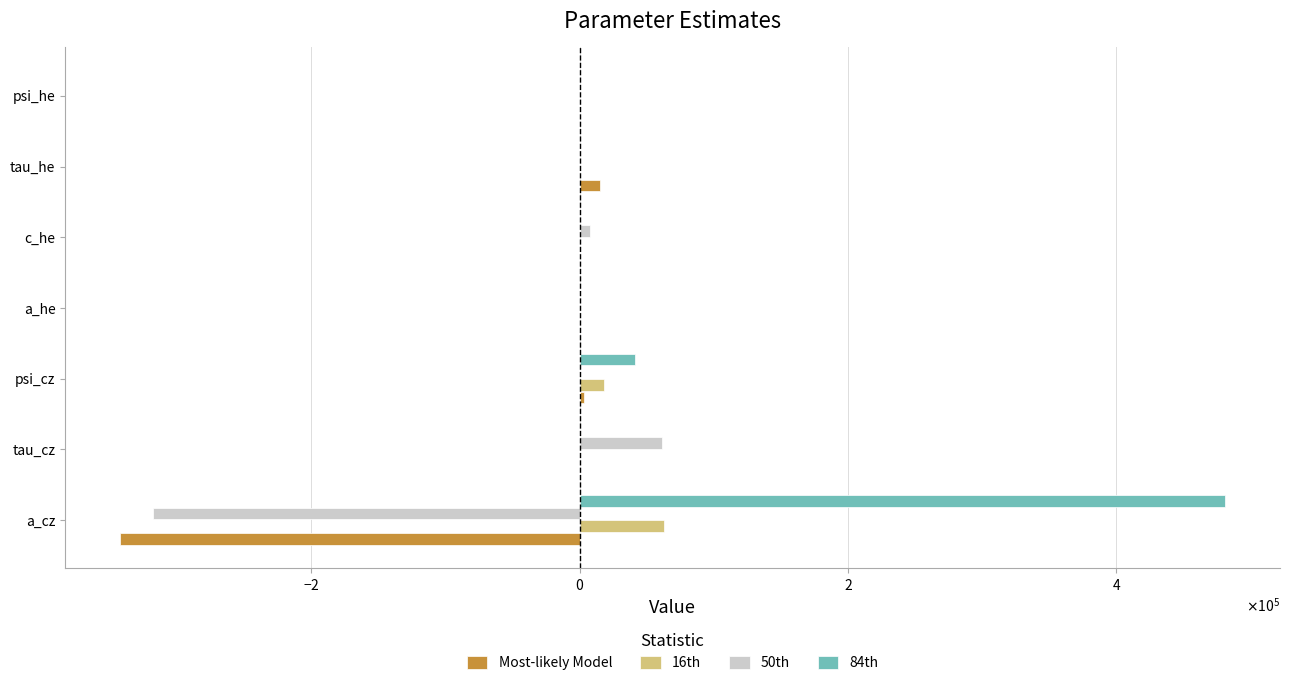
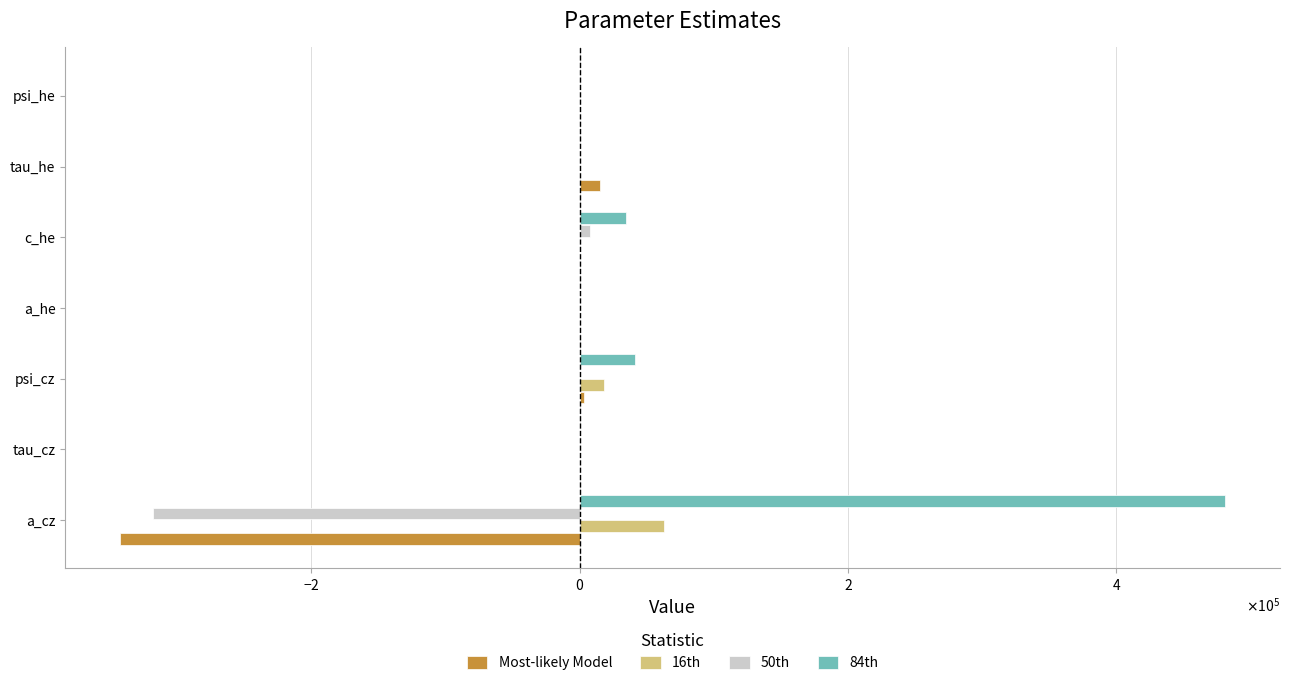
84th, c_he: 0 -> 35000
50th, tau_cz: 61000 -> 0
